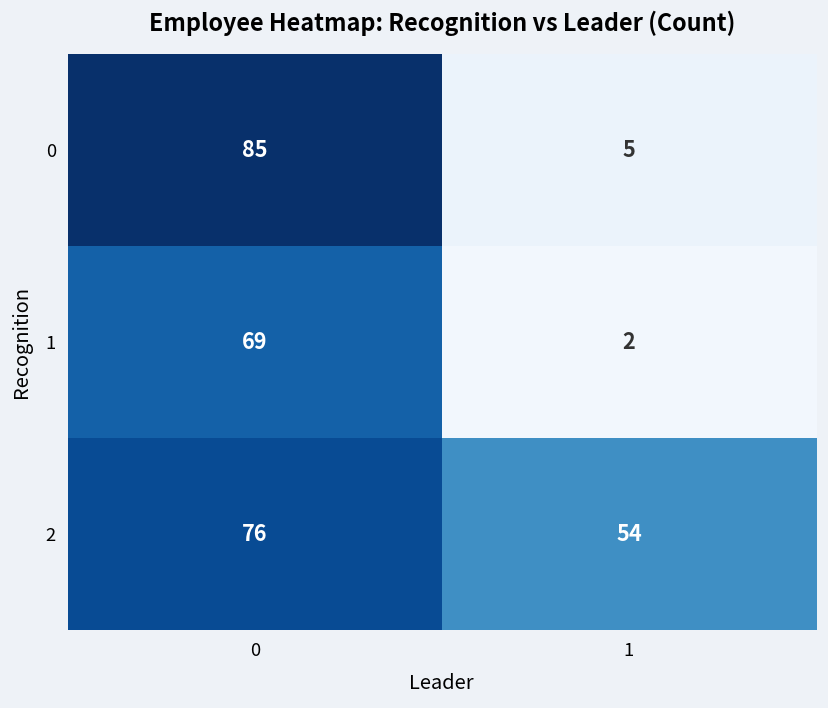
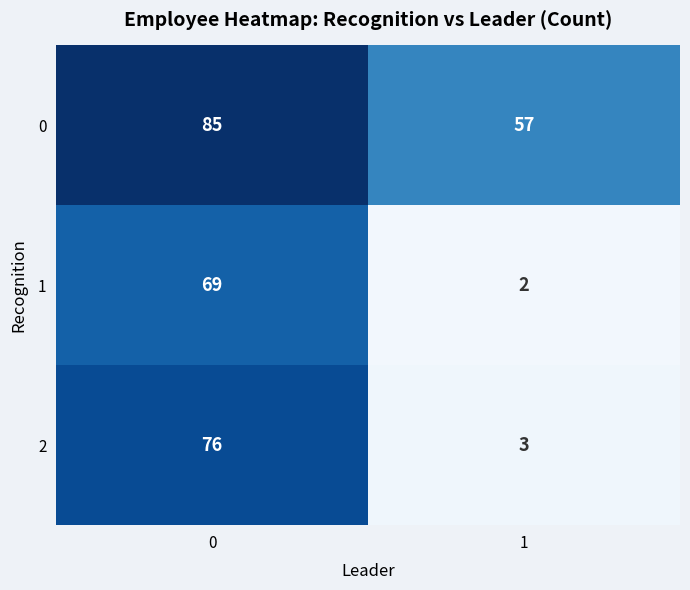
0, 1: 5 -> 57
2, 1: 54 -> 3
